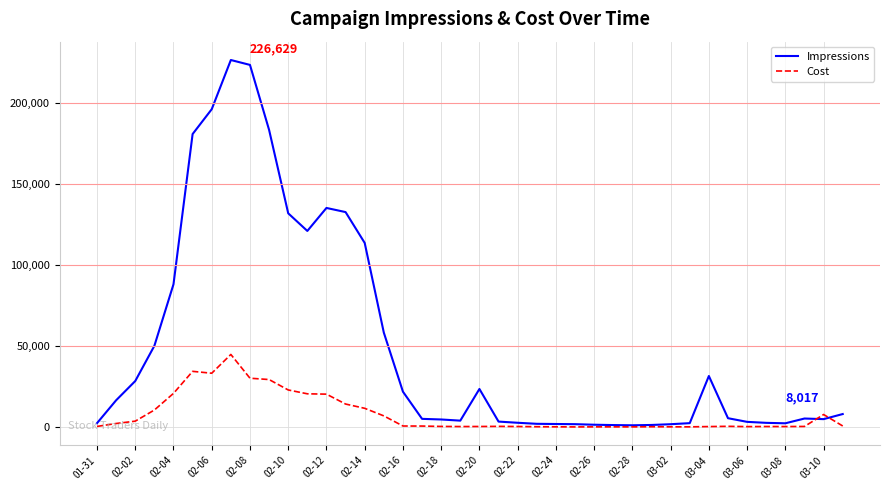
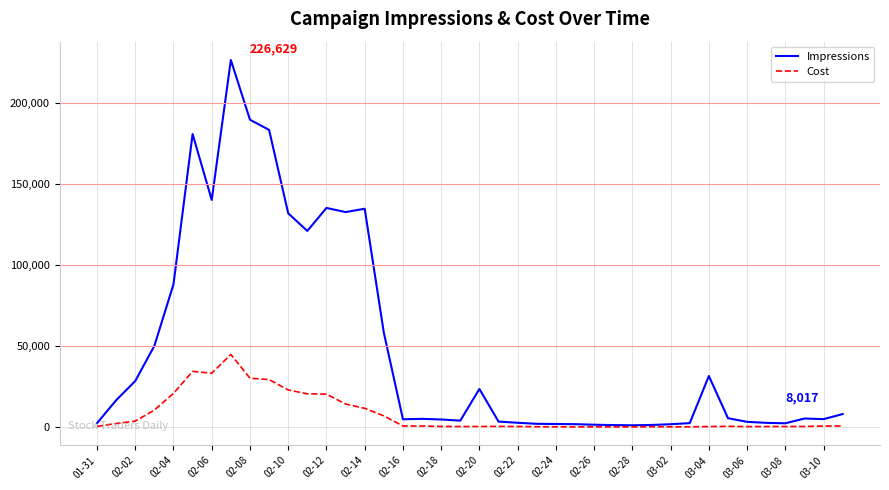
Impressions, 02-06: 196,000 -> 140,000
Impressions, 02-08: 224,000 -> 190,000
Impressions, 02-14: 114,000 -> 135,000
Impressions, 02-16: 22,000 -> 5,000
Cost, 03-10: 8,000 -> 1,000
